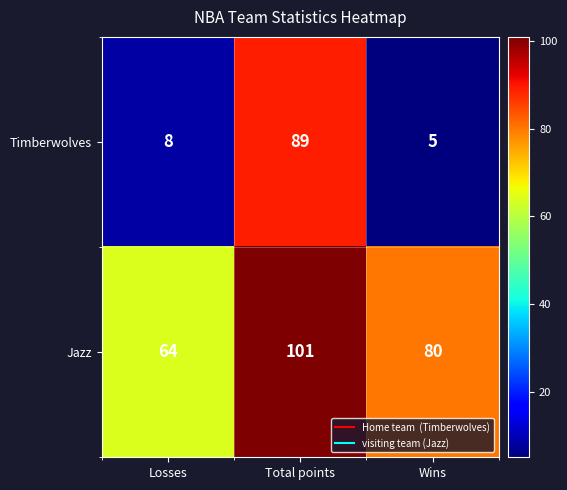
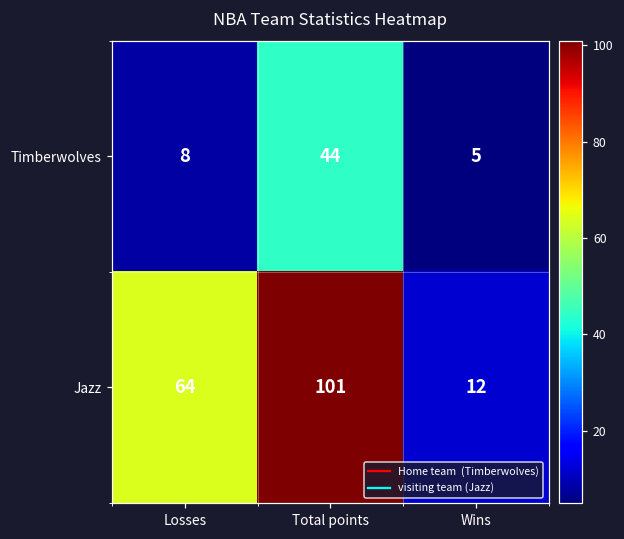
Timberwolves, Total points: 89 -> 44
Jazz, Wins: 80 -> 12
